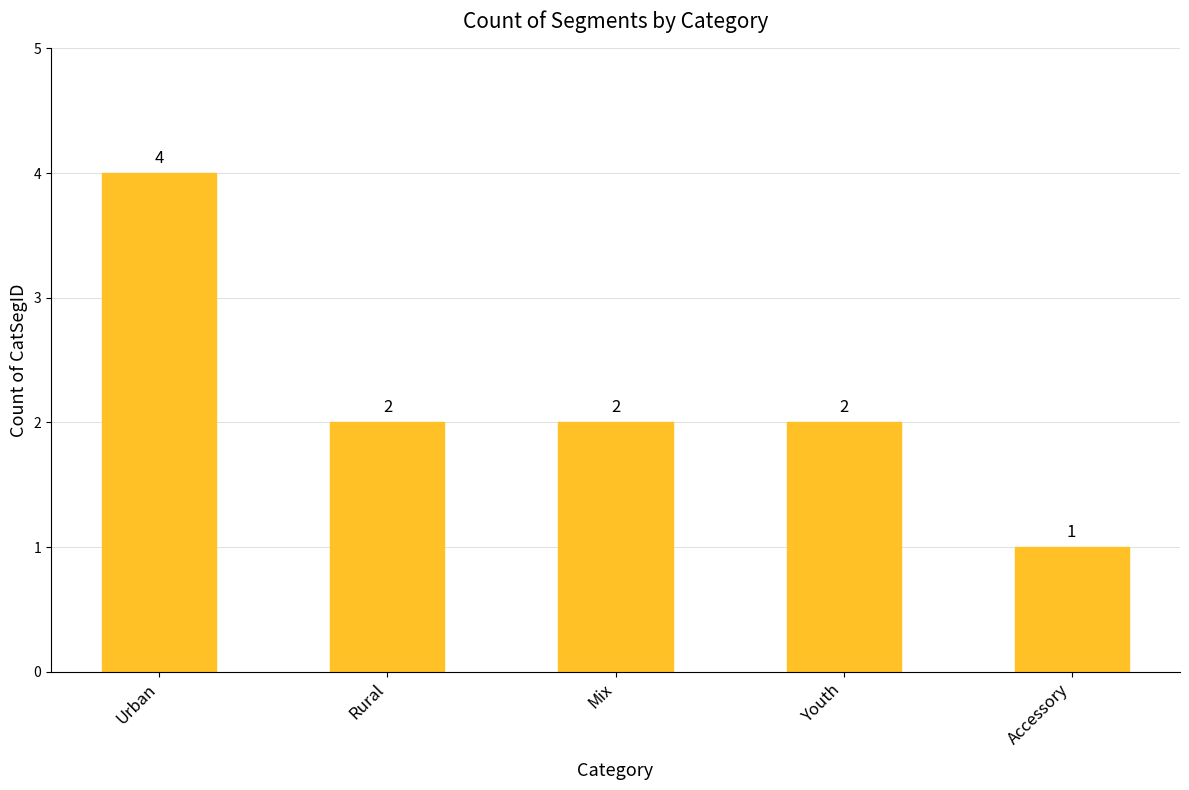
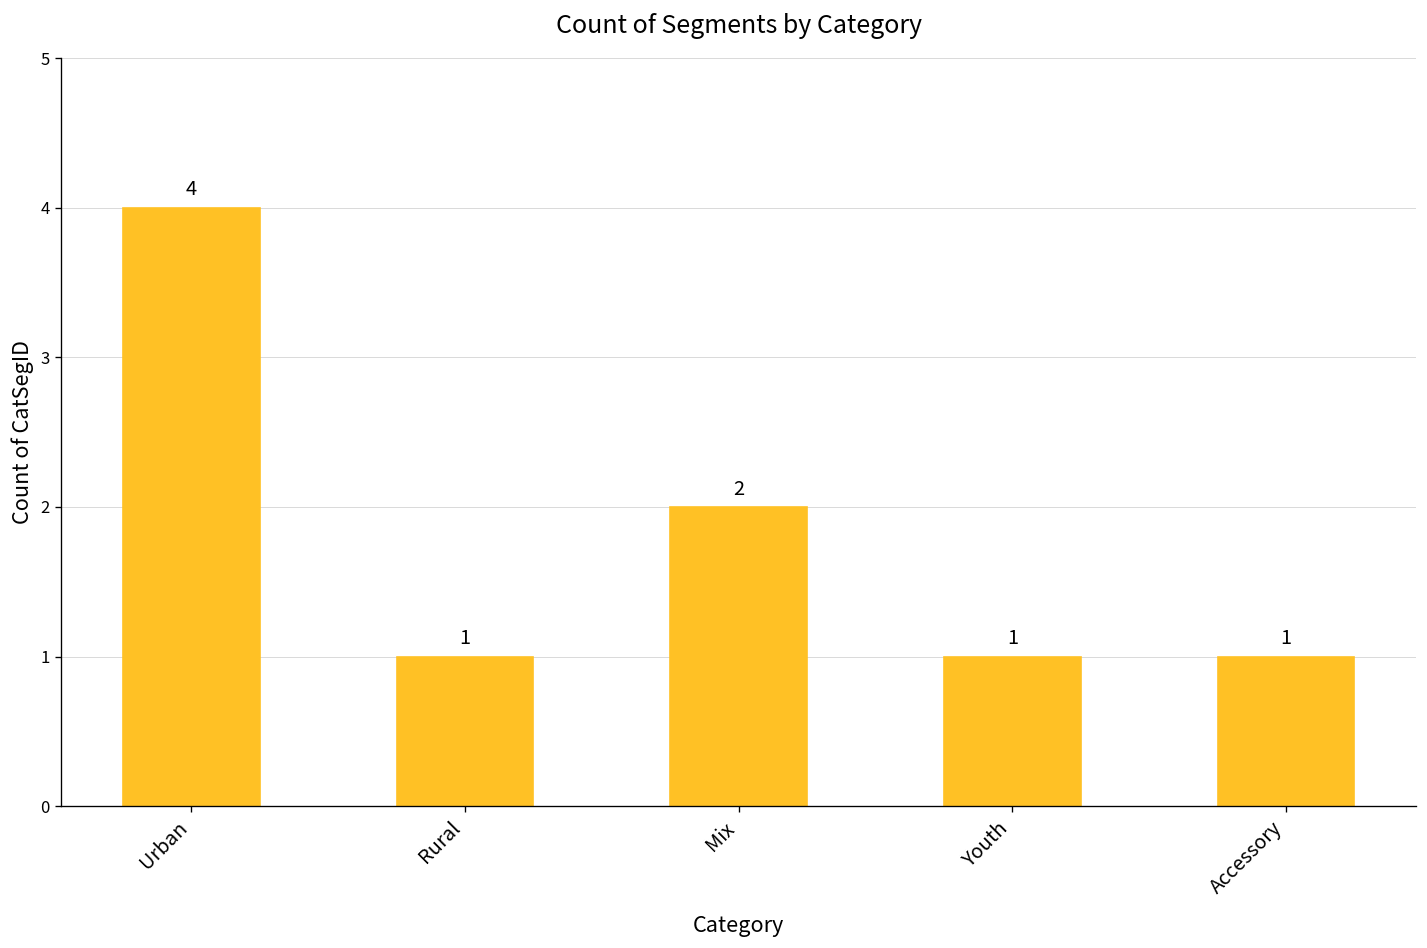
Rural: 2 -> 1
Youth: 2 -> 1
